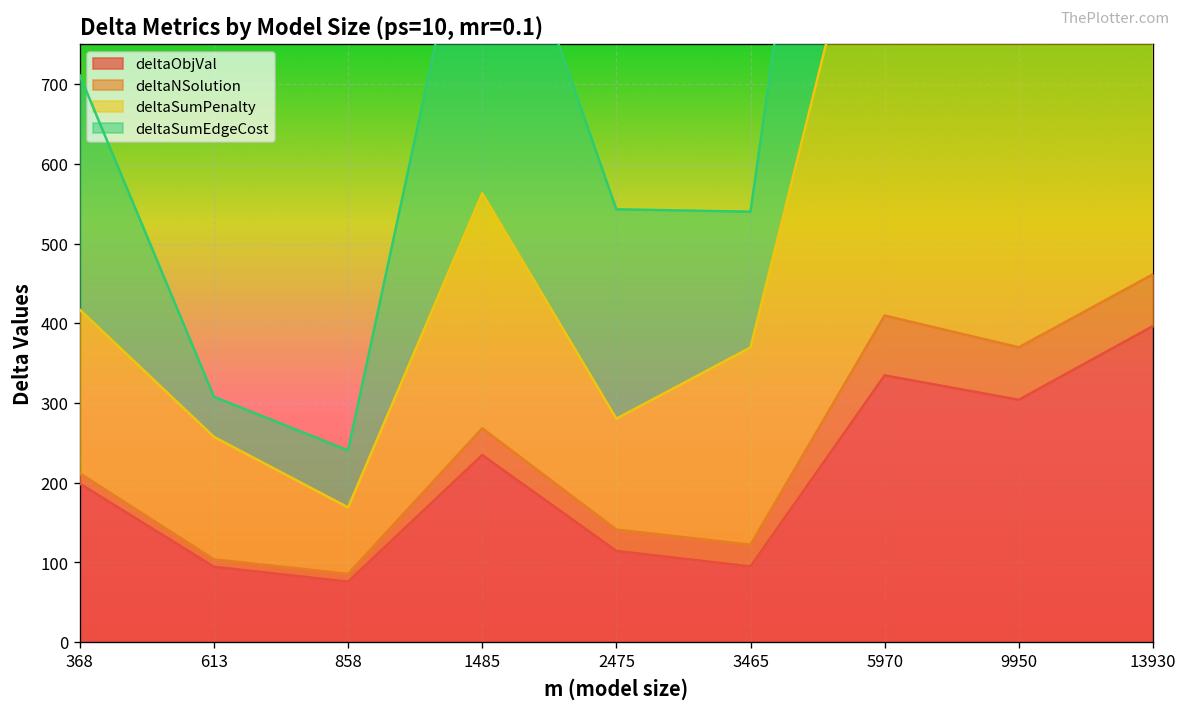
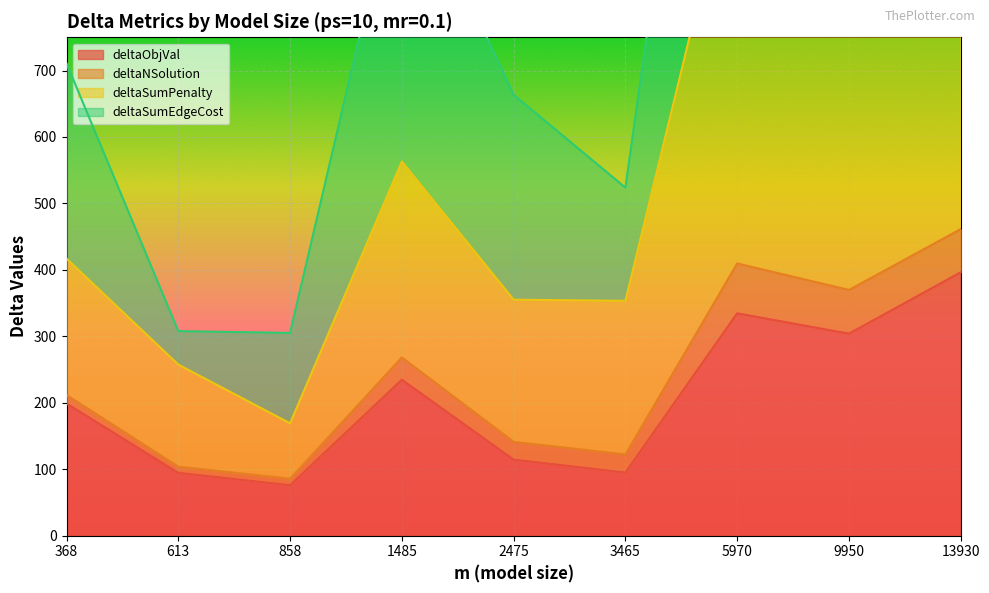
deltaSumEdgeCost, 858: 70 -> 140
deltaSumPenalty, 2475: 140 -> 210
deltaSumEdgeCost, 2475: 260 -> 310
deltaSumPenalty, 3465: 250 -> 230
